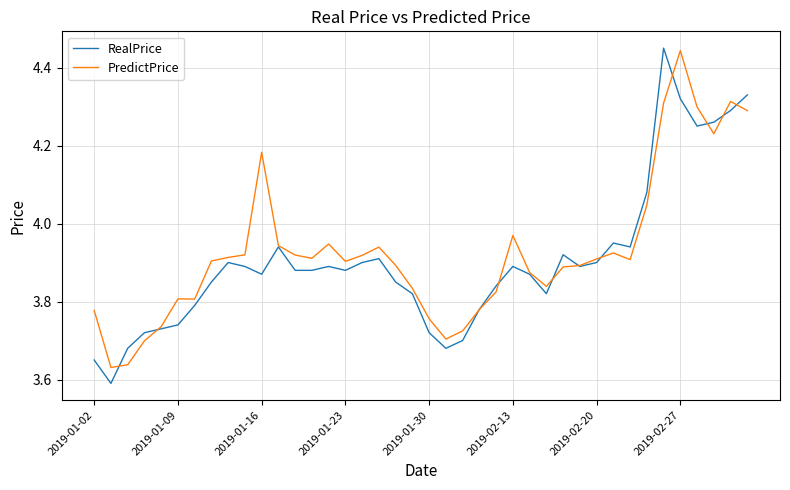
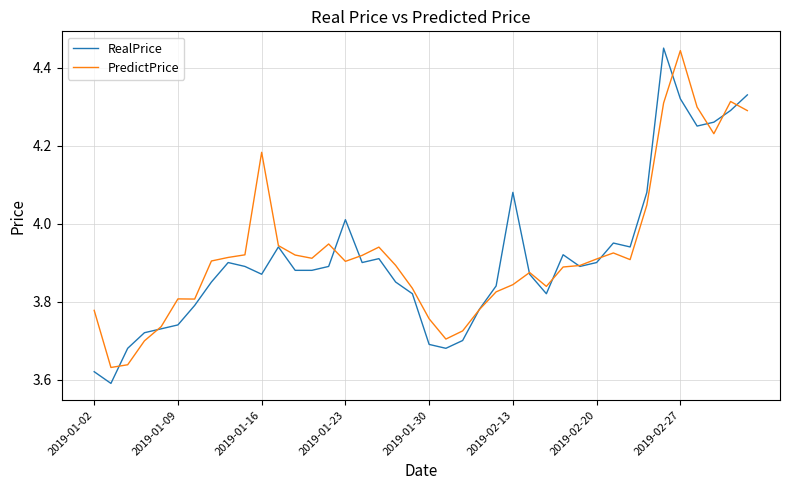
RealPrice, 2019-01-02: 3.65 -> 3.62
RealPrice, 2019-01-23: 3.88 -> 4.01
RealPrice, 2019-01-30: 3.72 -> 3.69
RealPrice, 2019-02-13: 3.89 -> 4.08
PredictPrice, 2019-02-13: 3.97 -> 3.84
